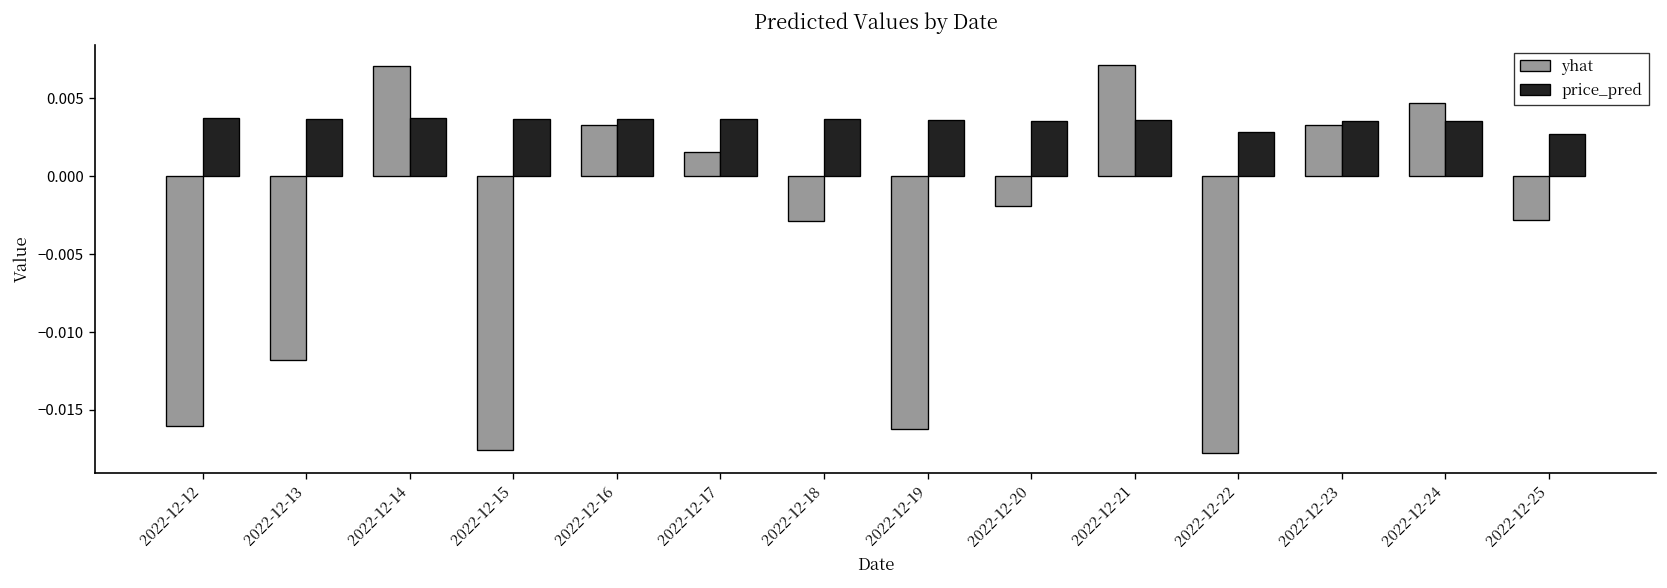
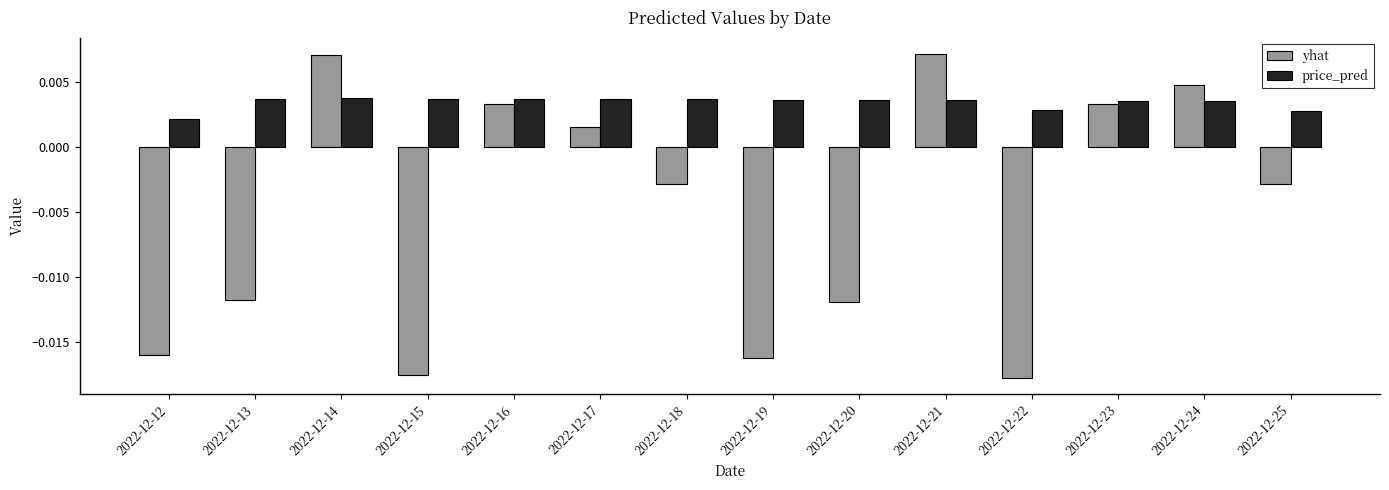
price_pred, 2022-12-12: 0.0037 -> 0.0021
yhat, 2022-12-20: -0.0019 -> -0.0119
